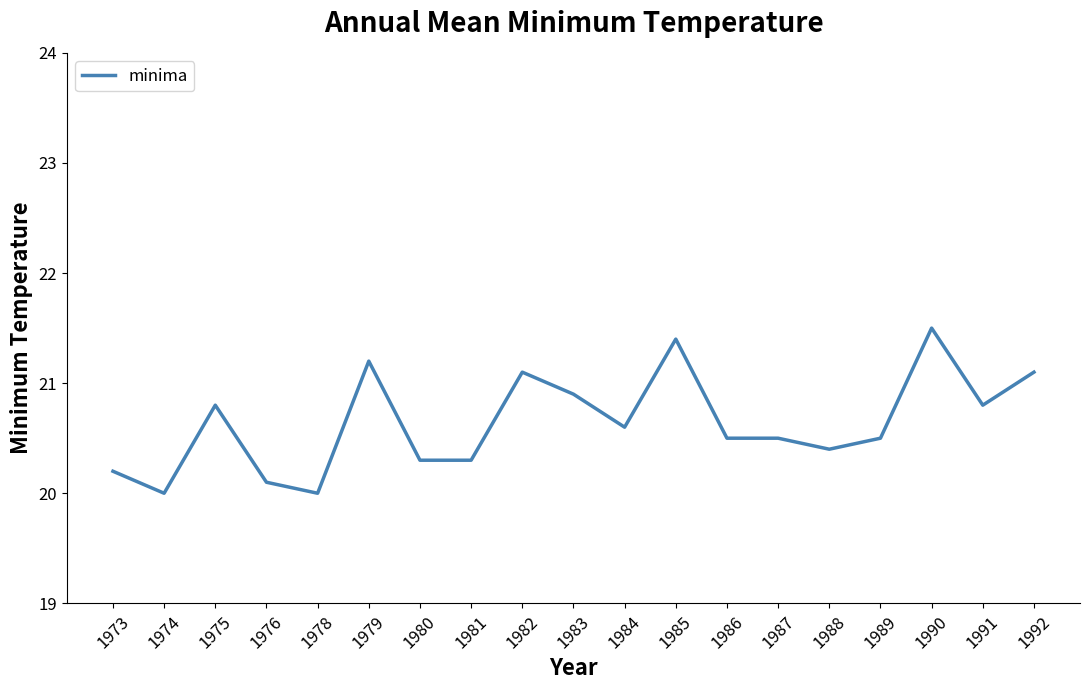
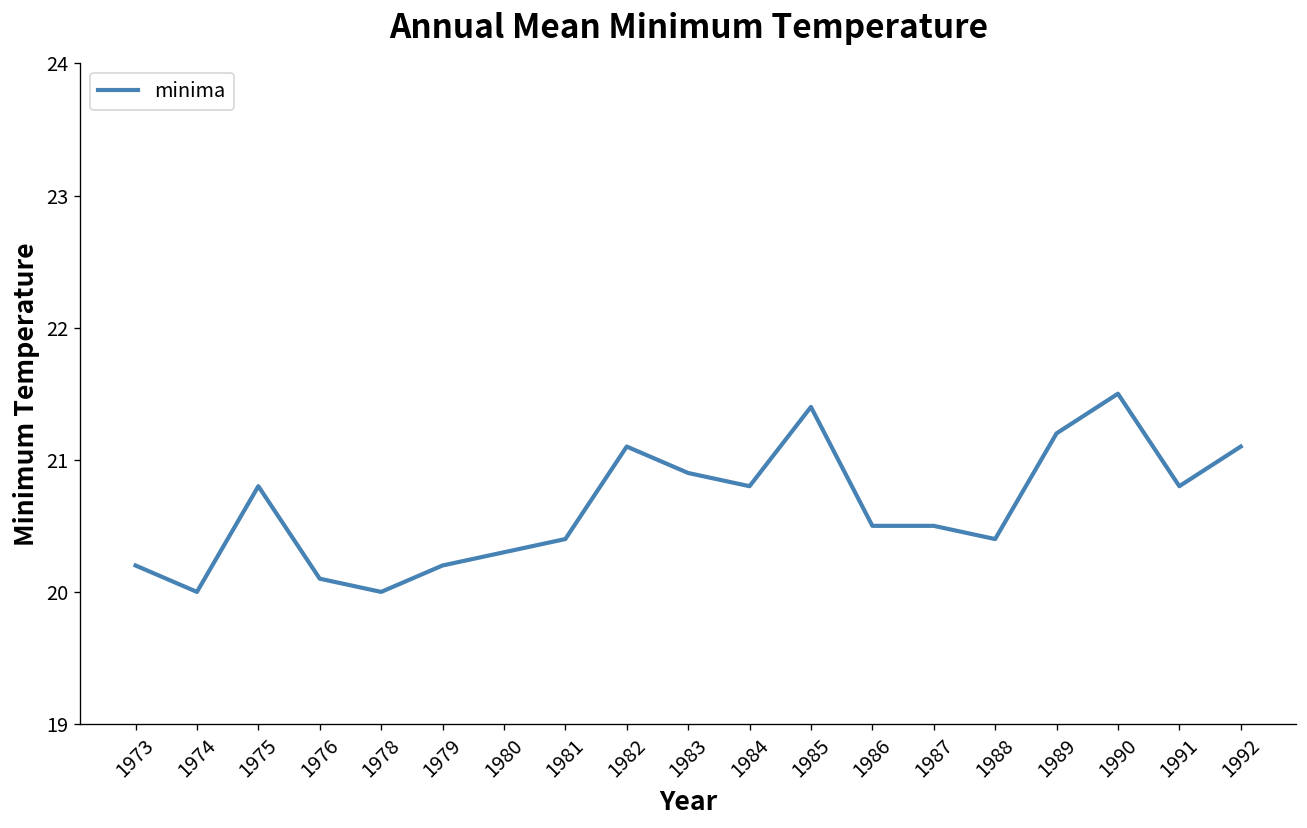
1979: 21.2 -> 20.2
1981: 20.3 -> 20.4
1984: 20.6 -> 20.8
1989: 20.5 -> 21.2
